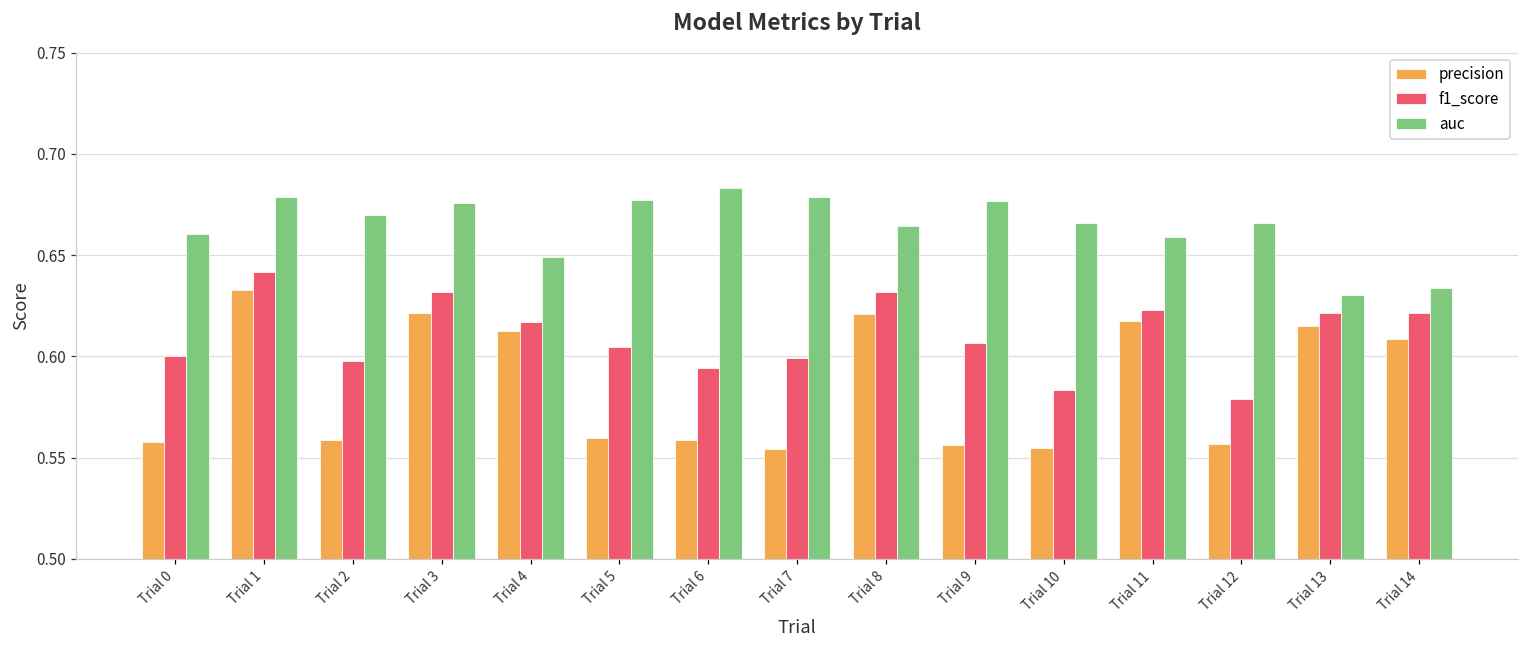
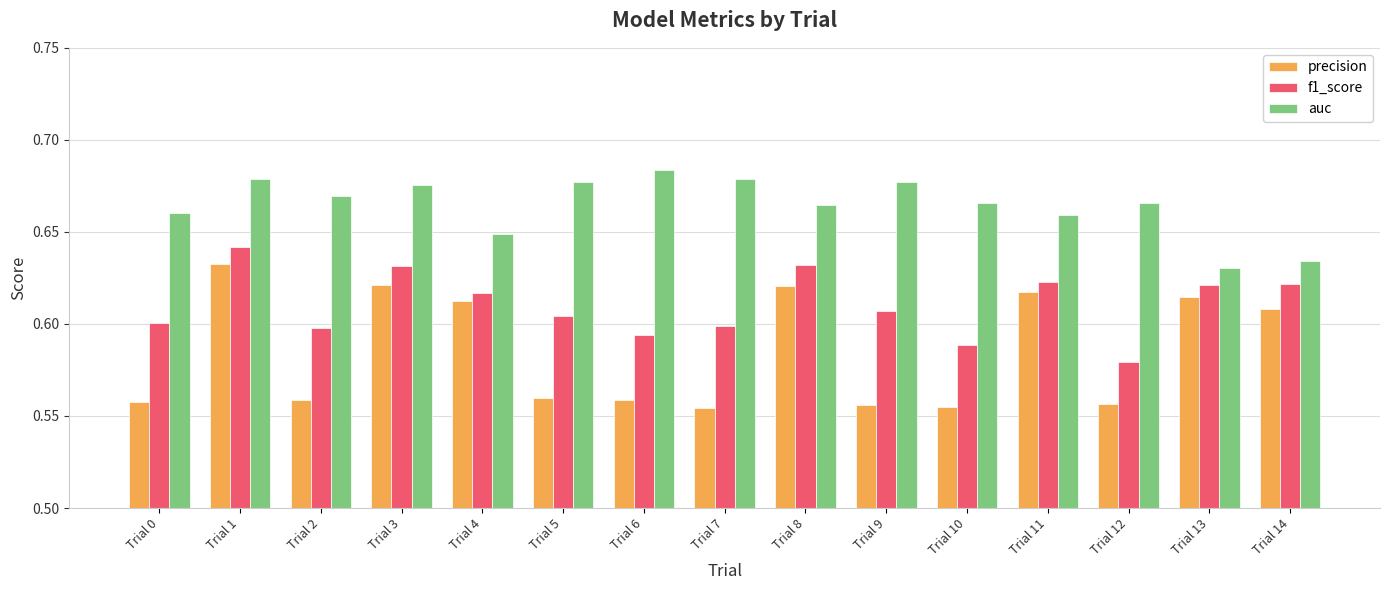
f1_score, Trial 10: 0.584 -> 0.588
